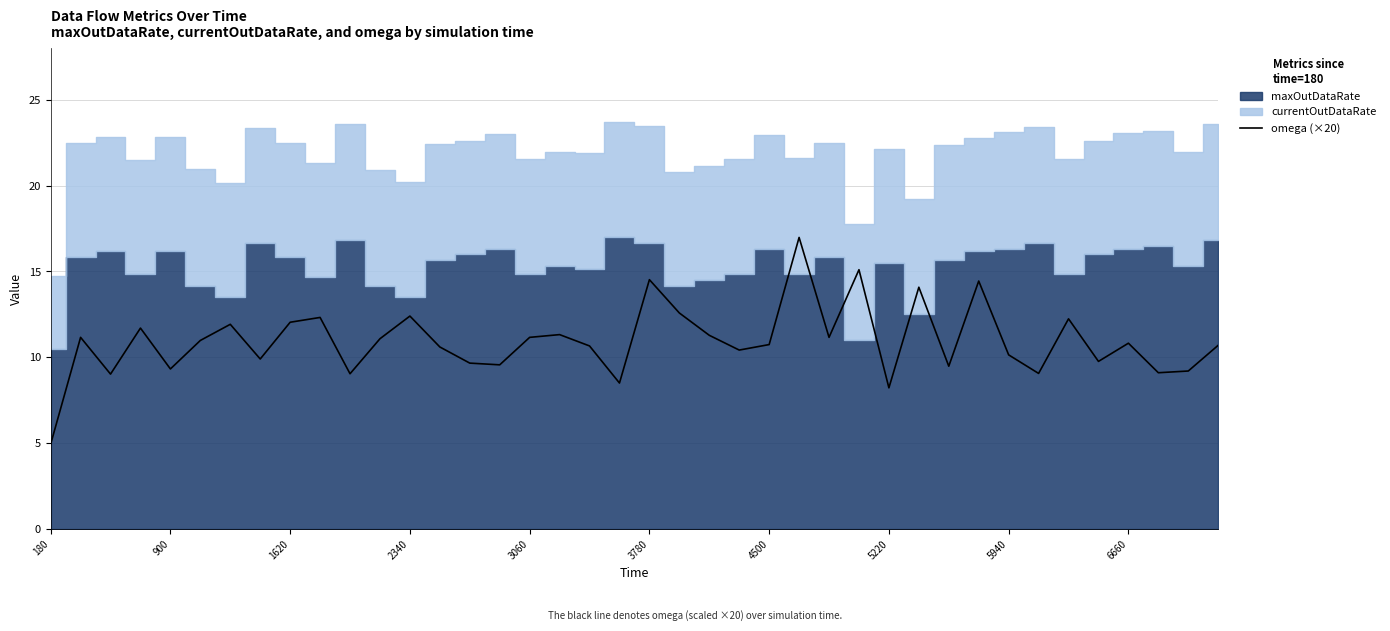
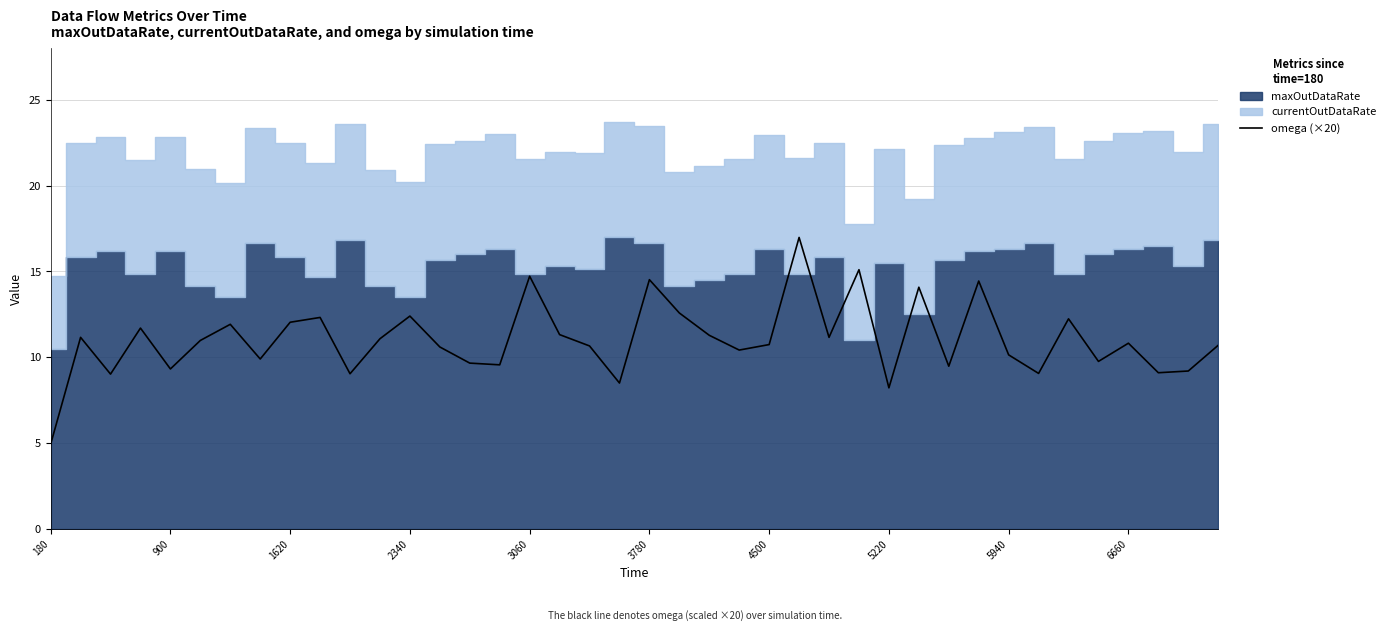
omega (×20), 3060: 11.2 -> 14.7
